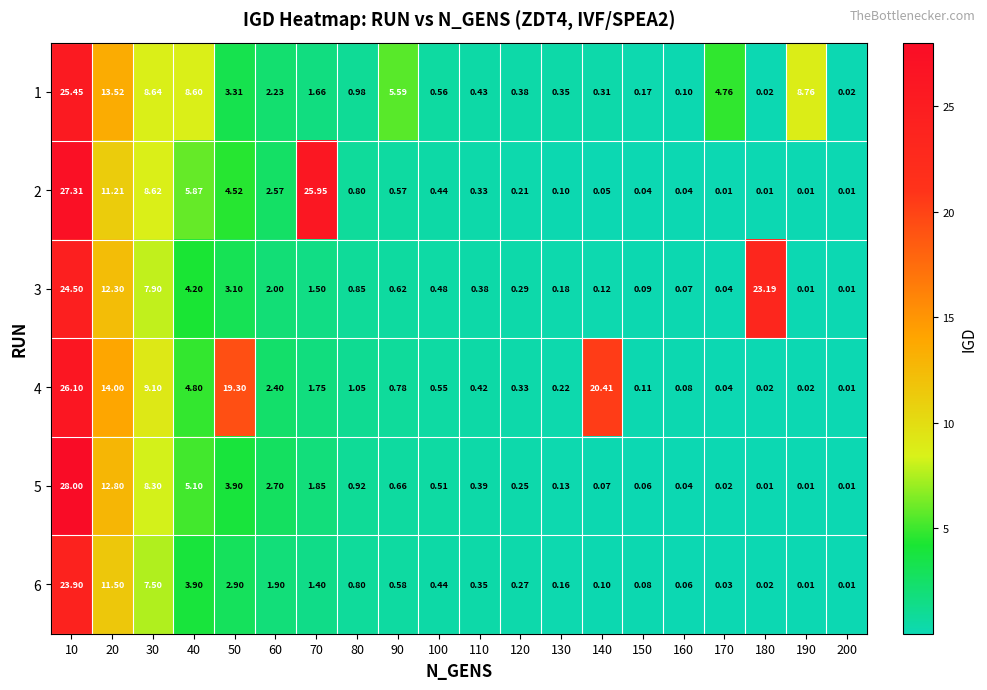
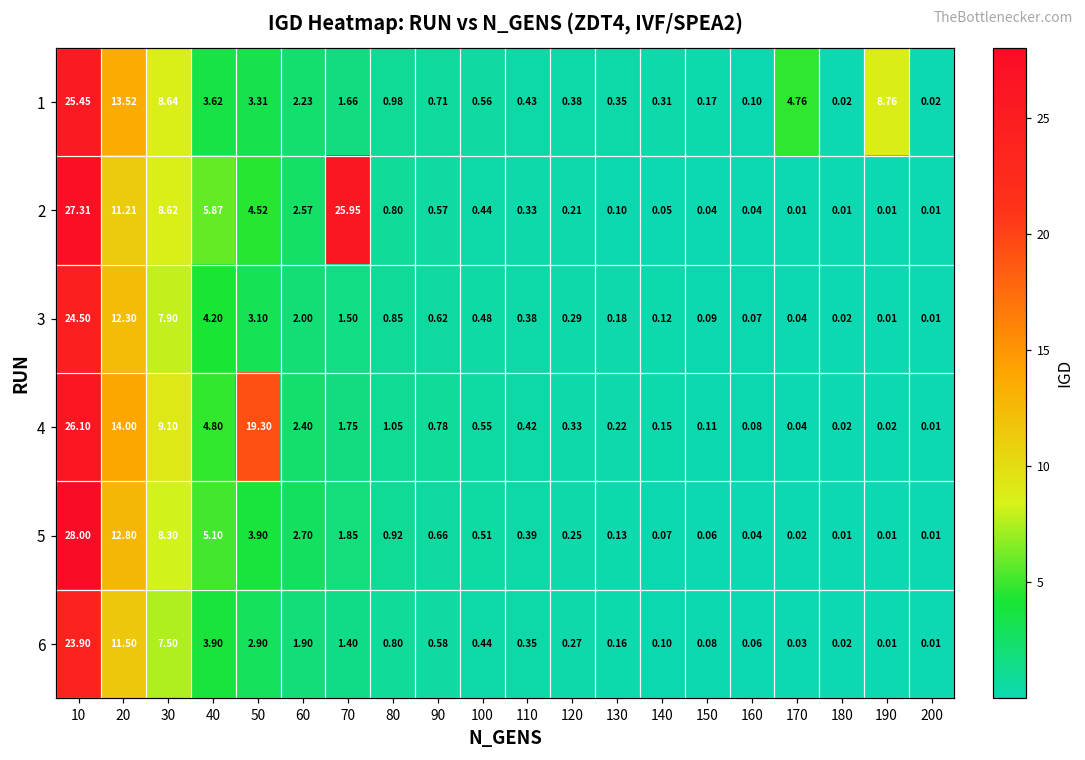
1, 40: 8.60 -> 3.62
1, 90: 5.59 -> 0.71
3, 180: 23.19 -> 0.02
4, 140: 20.41 -> 0.15
